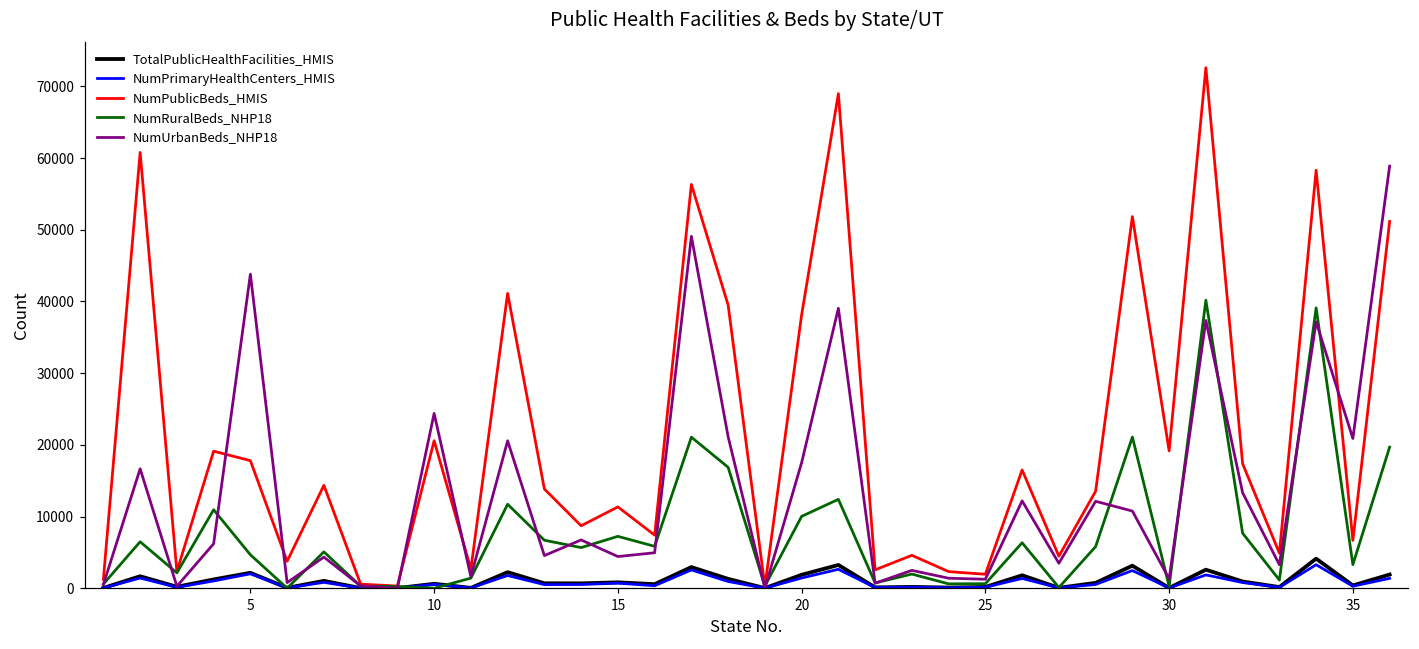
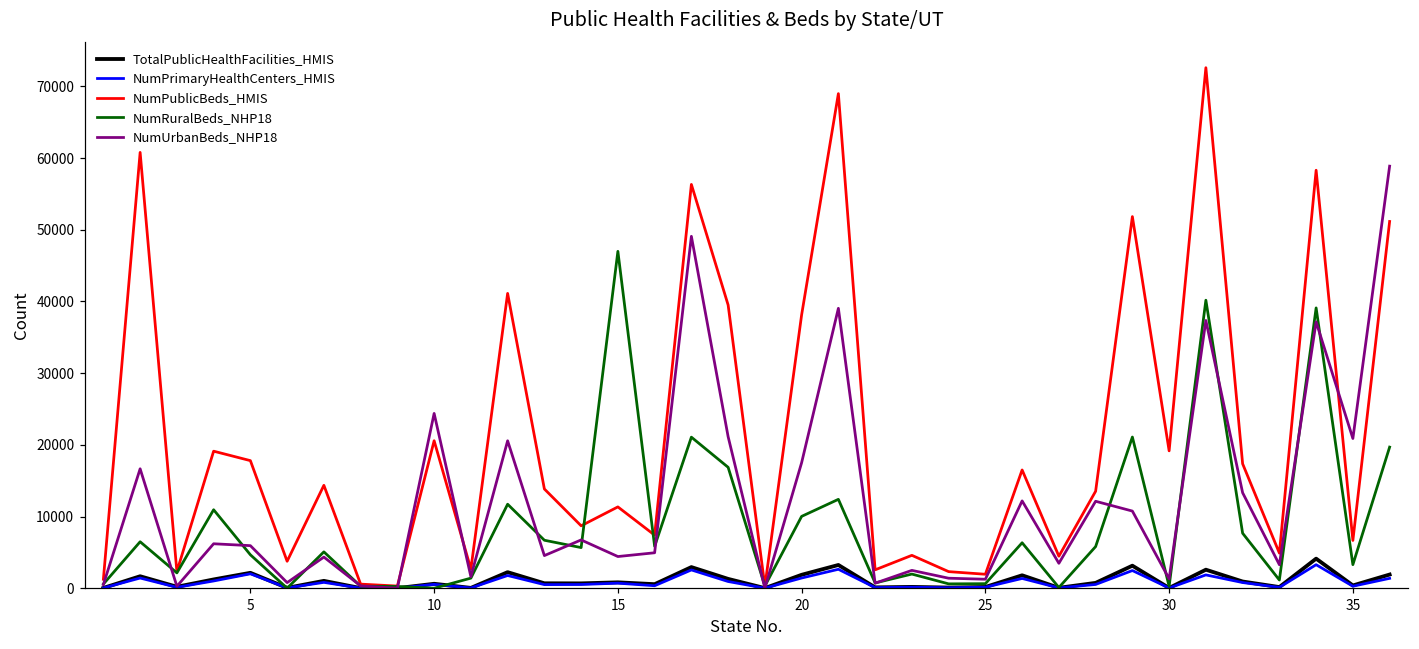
NumUrbanBeds_NHP18, 5: 44000 -> 6000
NumRuralBeds_NHP18, 15: 7000 -> 47000
